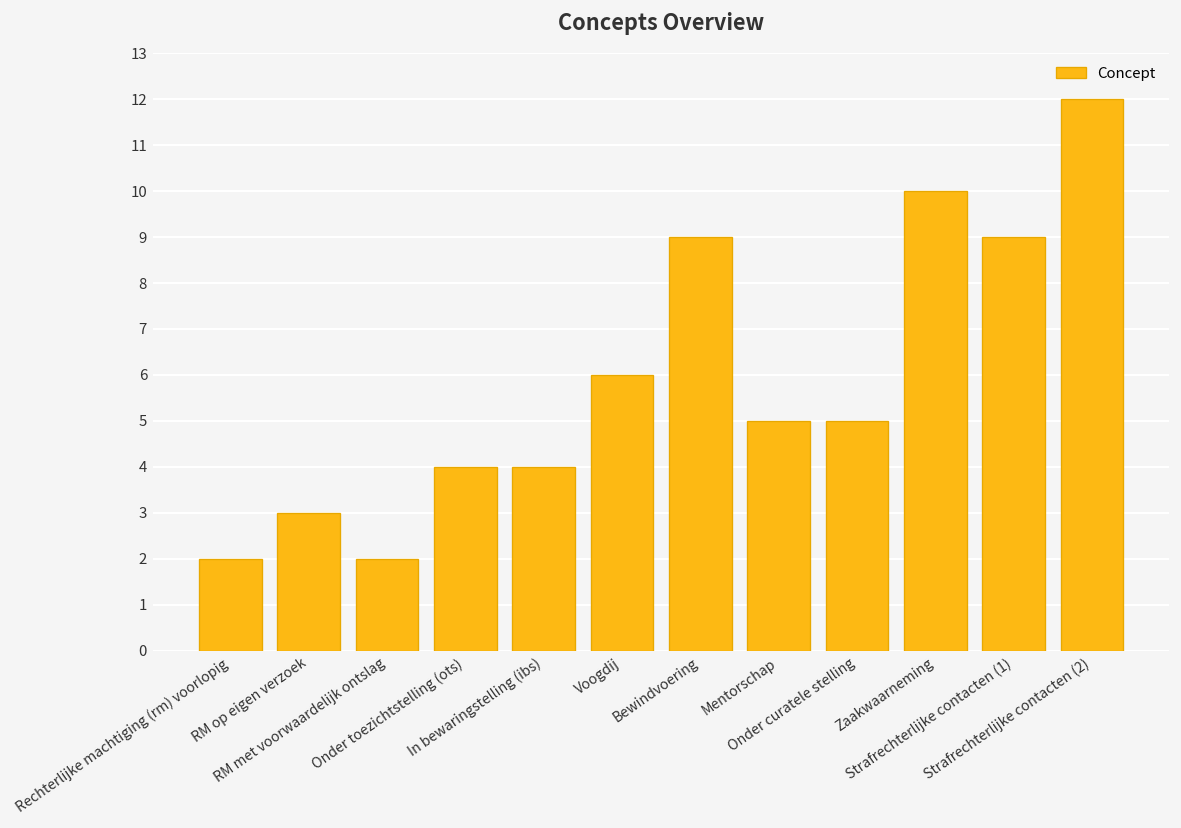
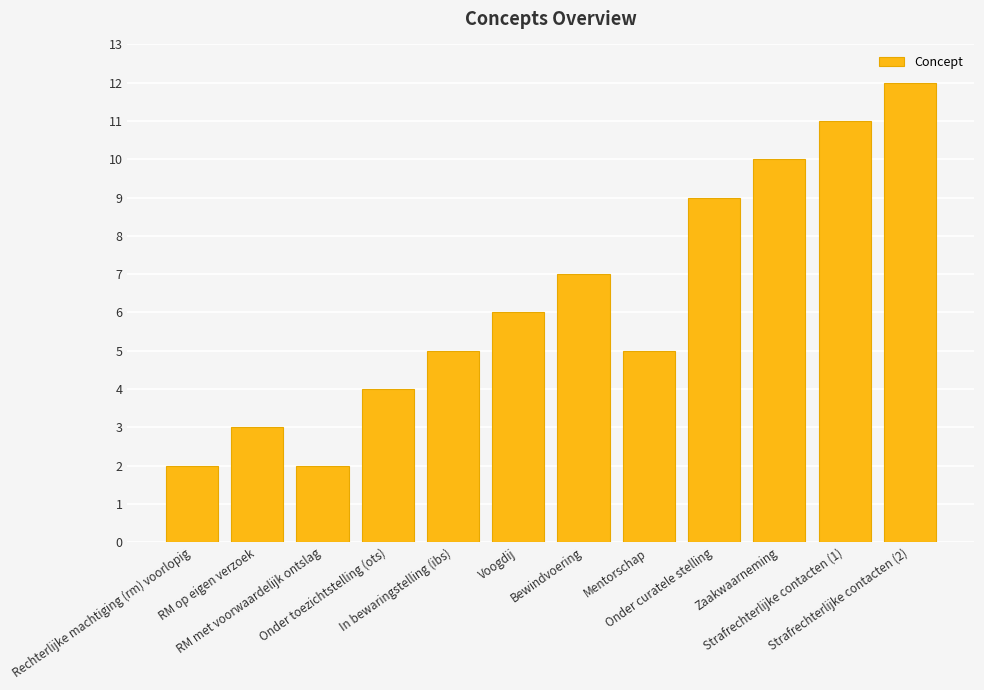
In bewaringstelling (ibs): 4 -> 5
Bewindvoering: 9 -> 7
Onder curatele stelling: 5 -> 9
Strafrechterlijke contacten (1): 9 -> 11
